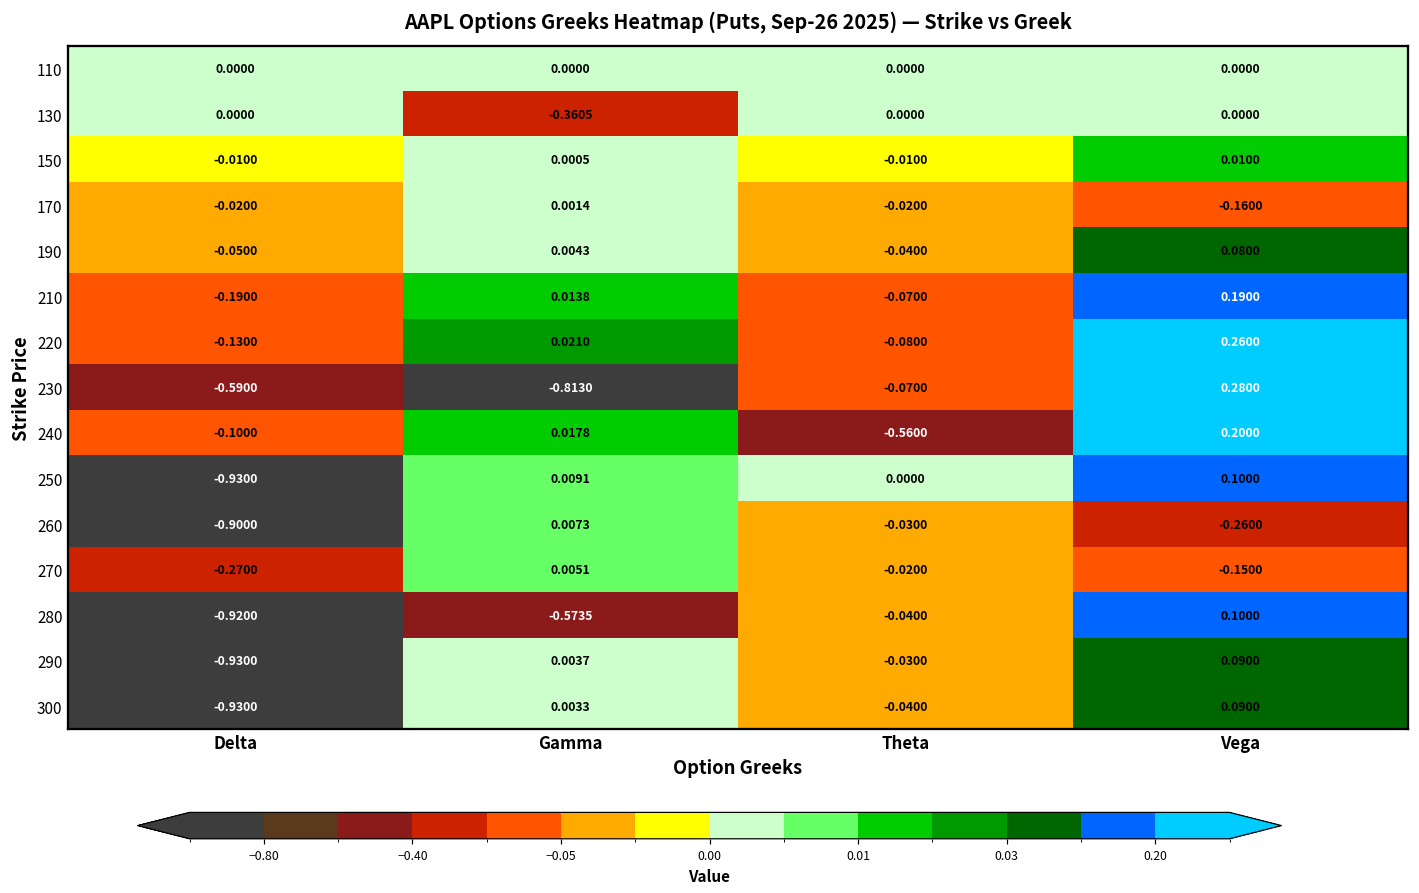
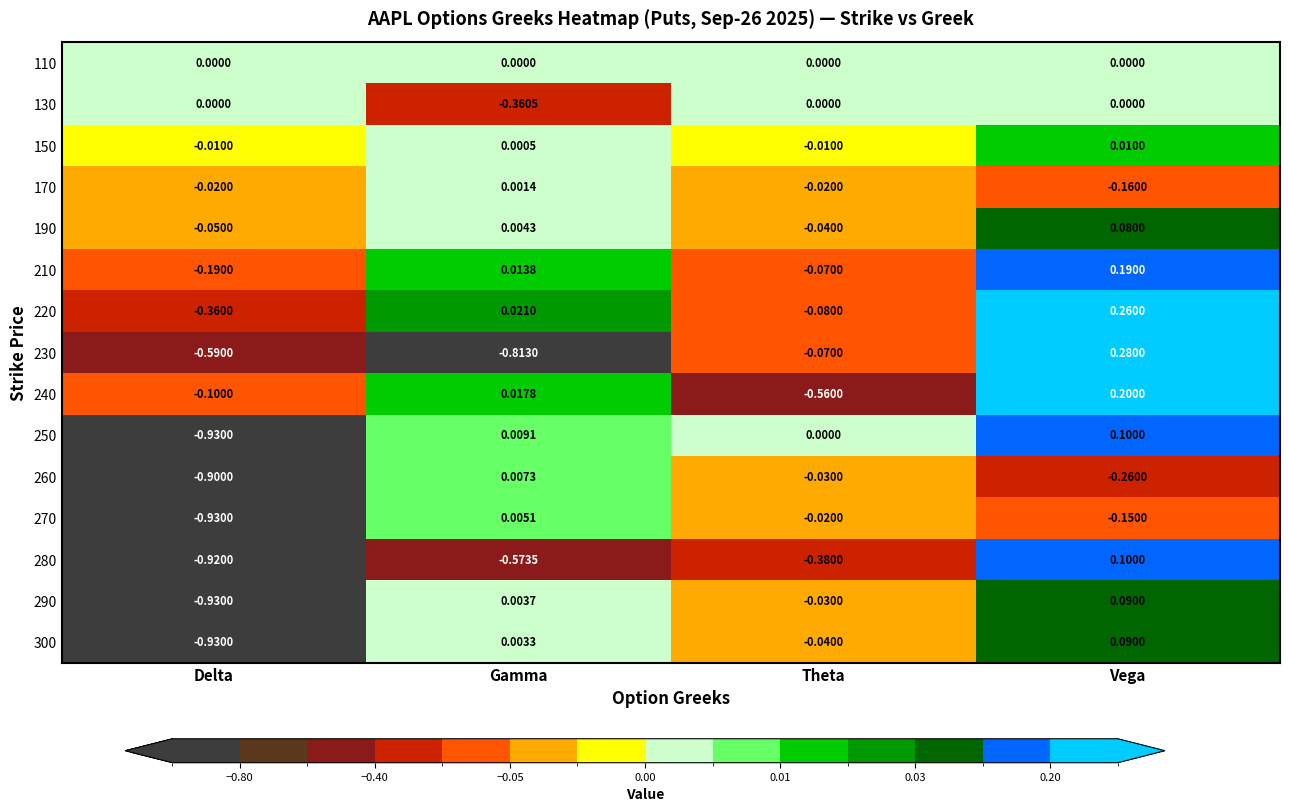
AAPL Options Greeks Heatmap (Puts, Sep-26 2025) — Strike vs Greek, 220, Delta: -0.1300 -> -0.3600
AAPL Options Greeks Heatmap (Puts, Sep-26 2025) — Strike vs Greek, 270, Delta: -0.2700 -> -0.9300
AAPL Options Greeks Heatmap (Puts, Sep-26 2025) — Strike vs Greek, 280, Theta: -0.0400 -> -0.3800
